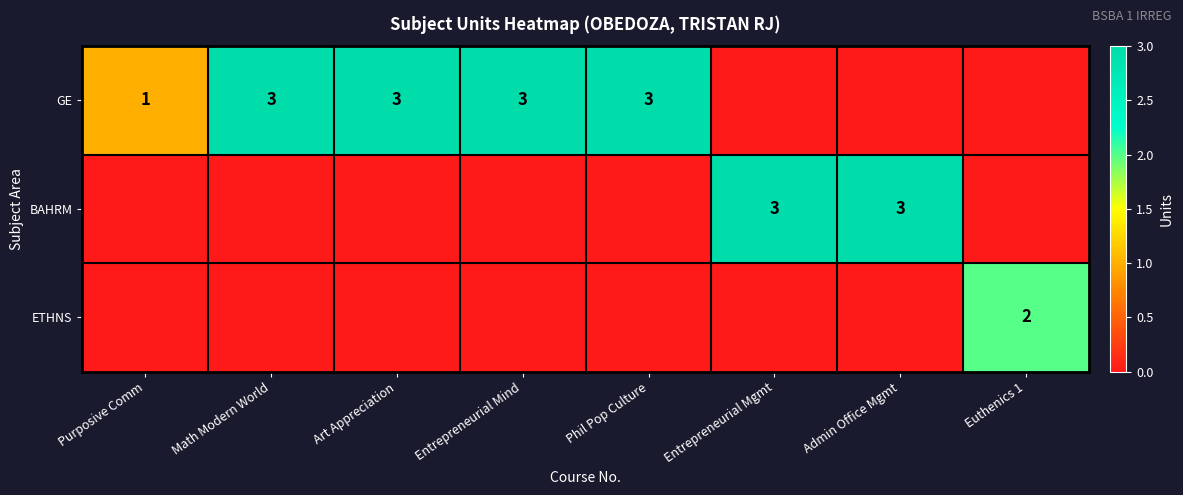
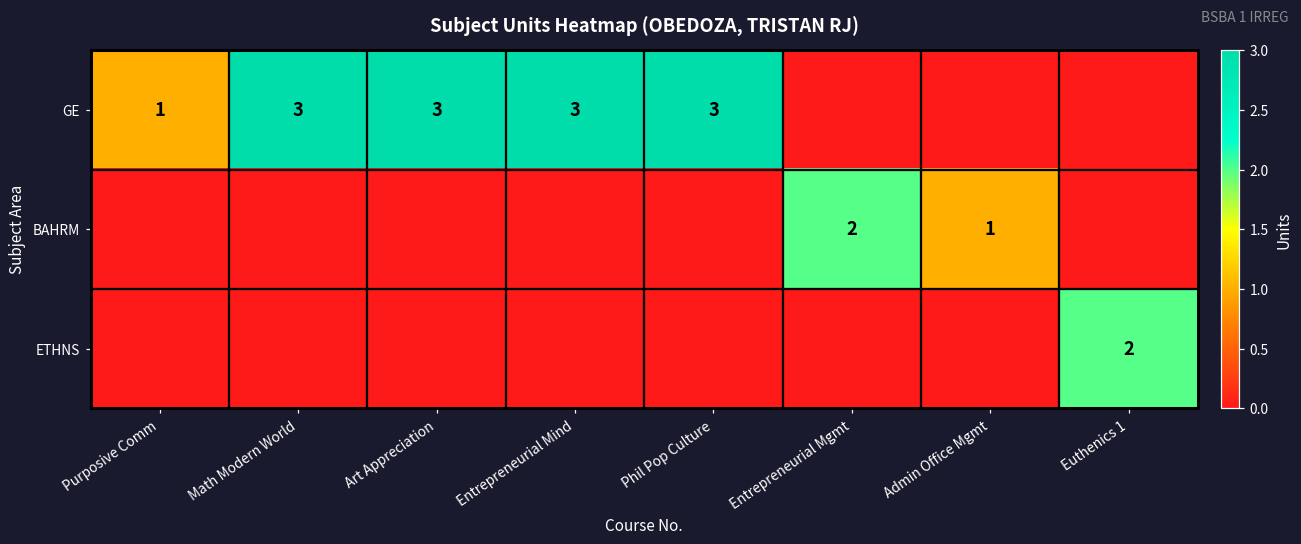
BAHRM, Entrepreneurial Mgmt: 3 -> 2
BAHRM, Admin Office Mgmt: 3 -> 1
